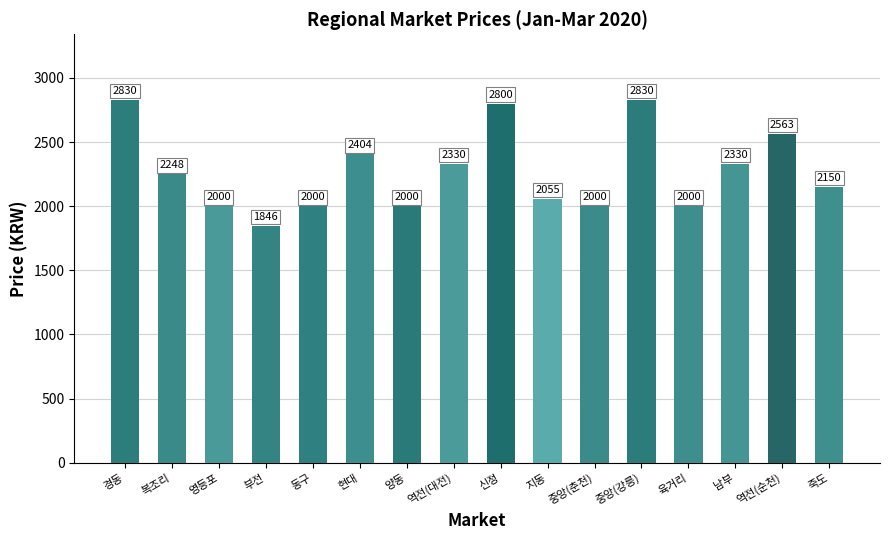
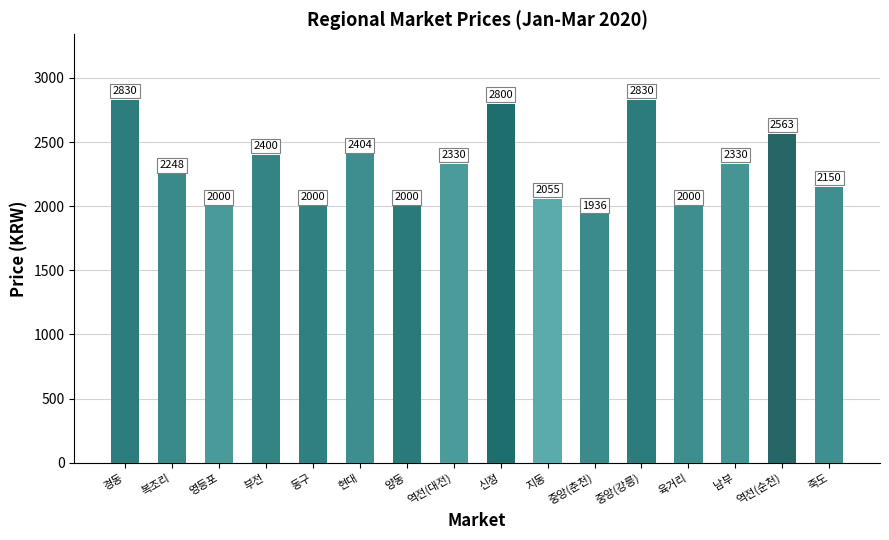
부전: 1846 -> 2400
중앙(춘천): 2000 -> 1936
